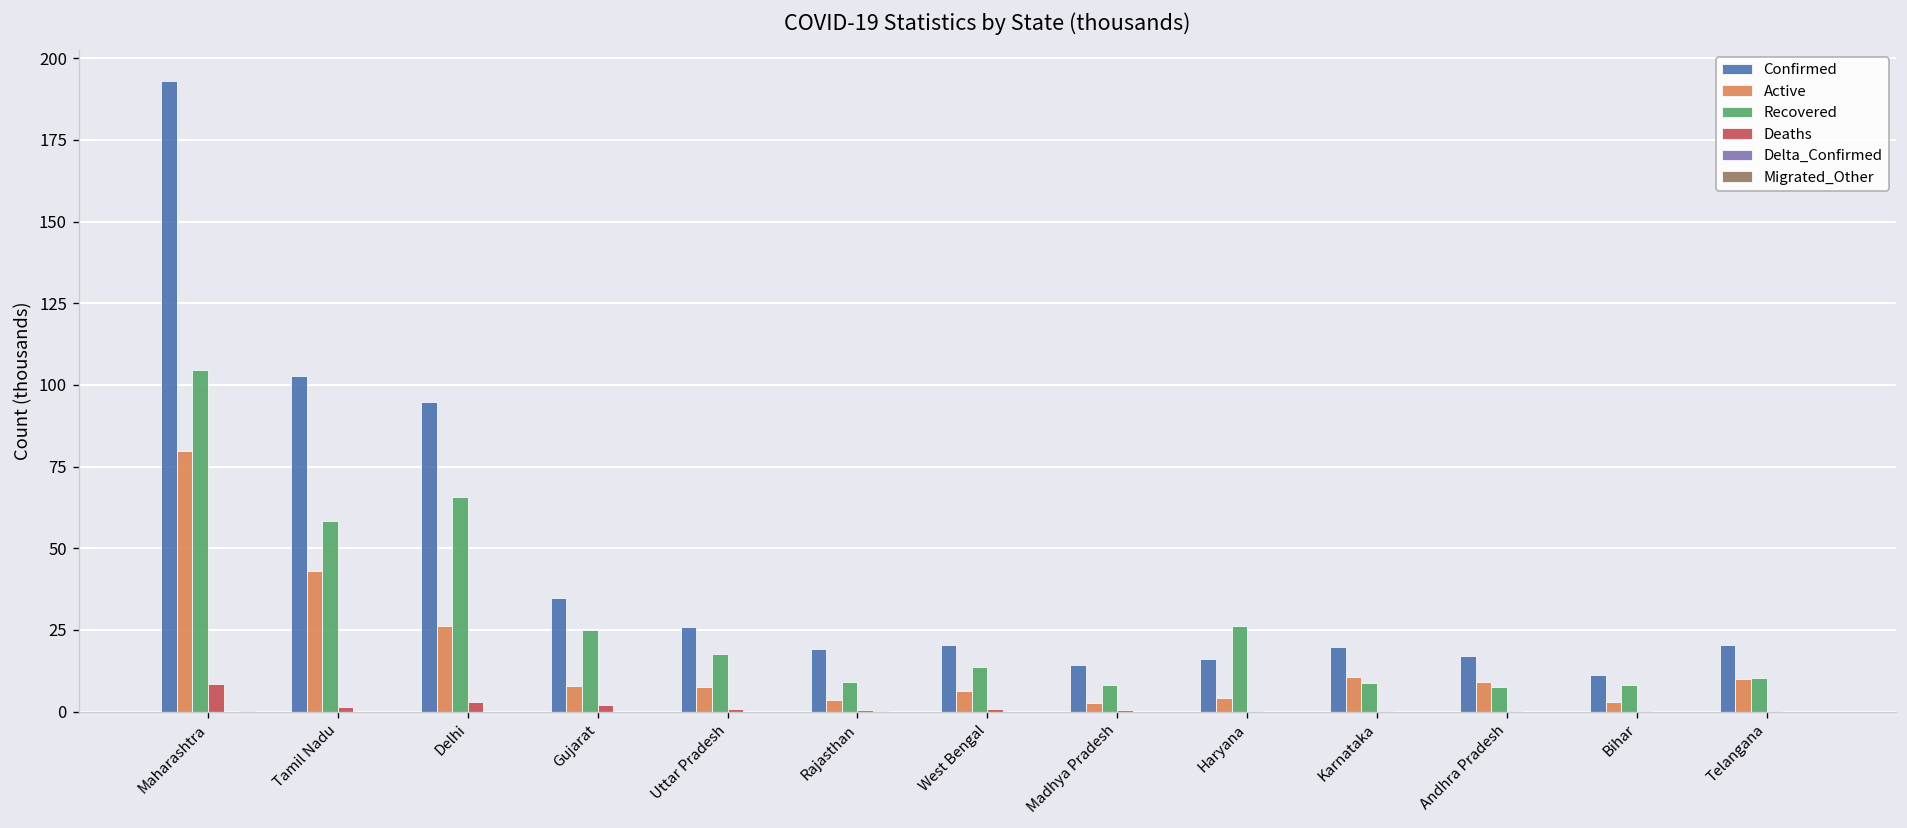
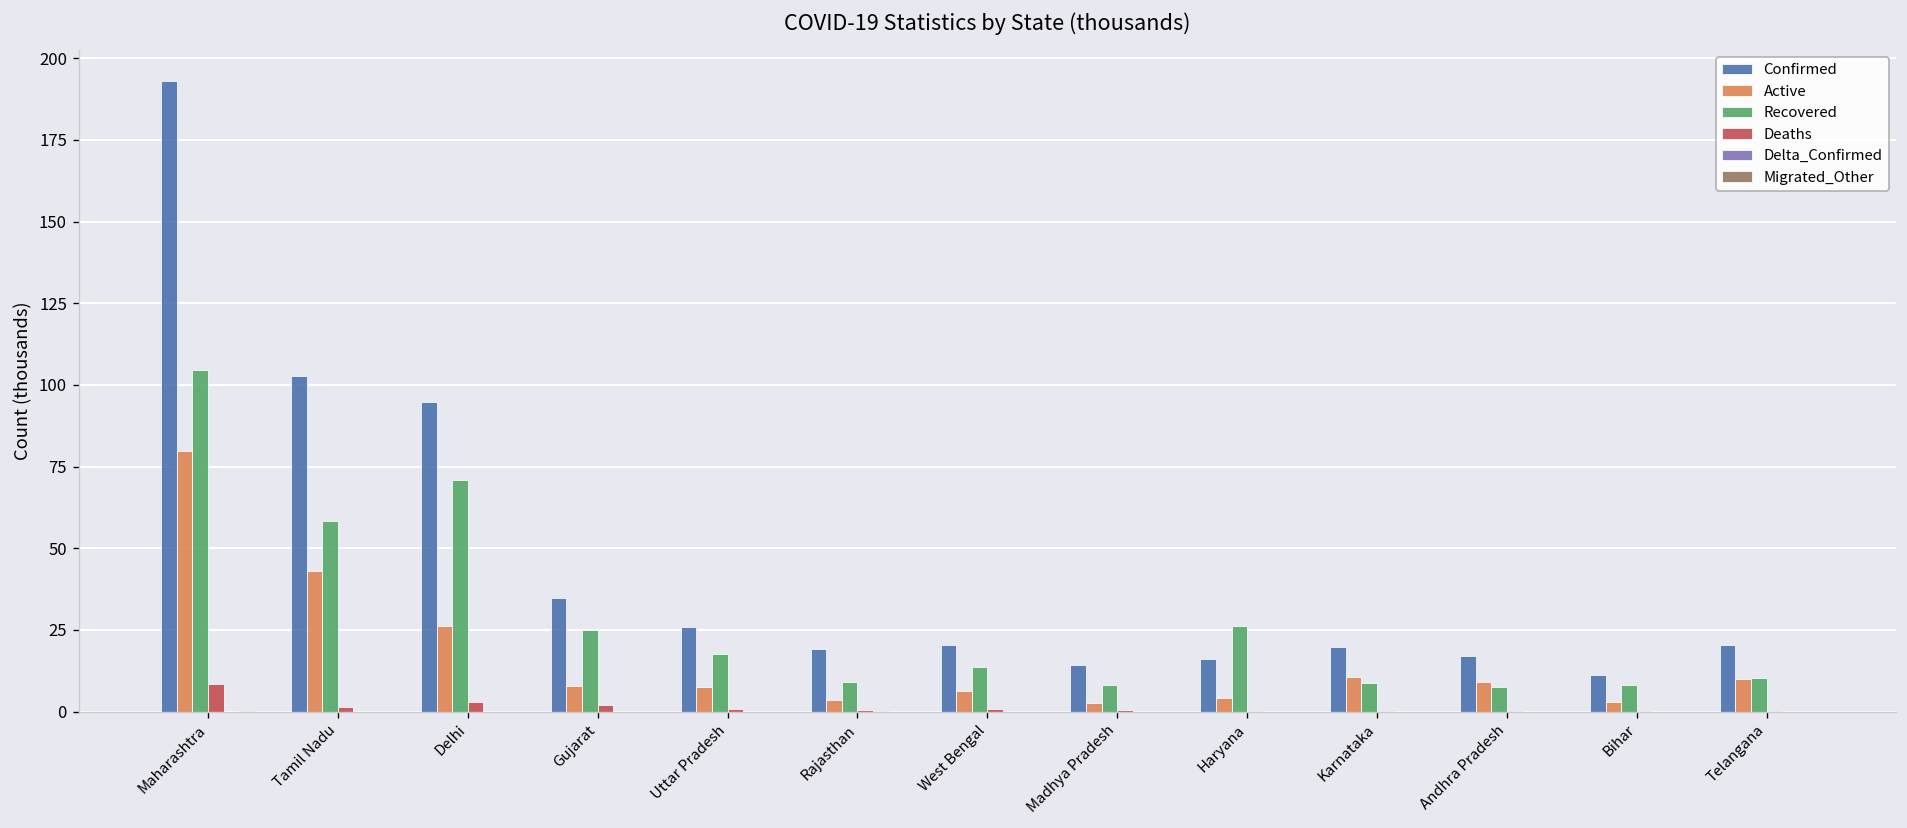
Recovered, Delhi: 66 -> 71
